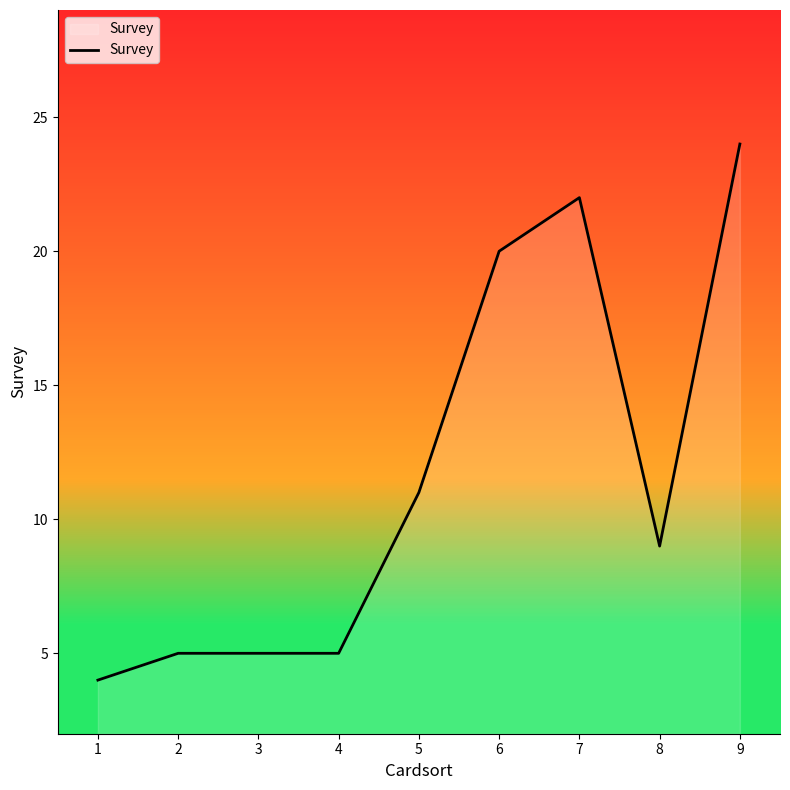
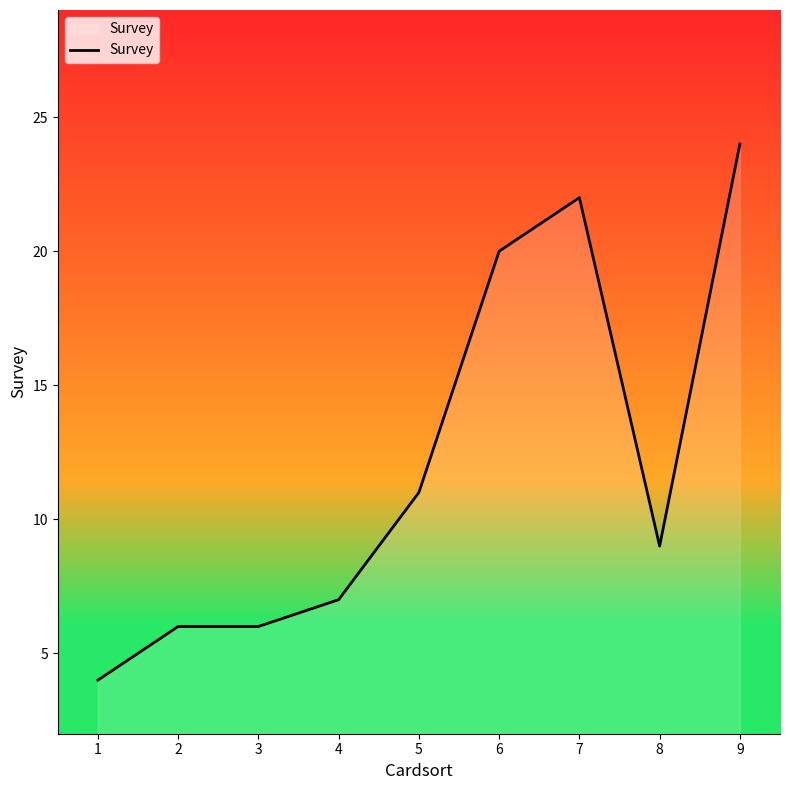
2: 5 -> 6
3: 5 -> 6
4: 5 -> 7
